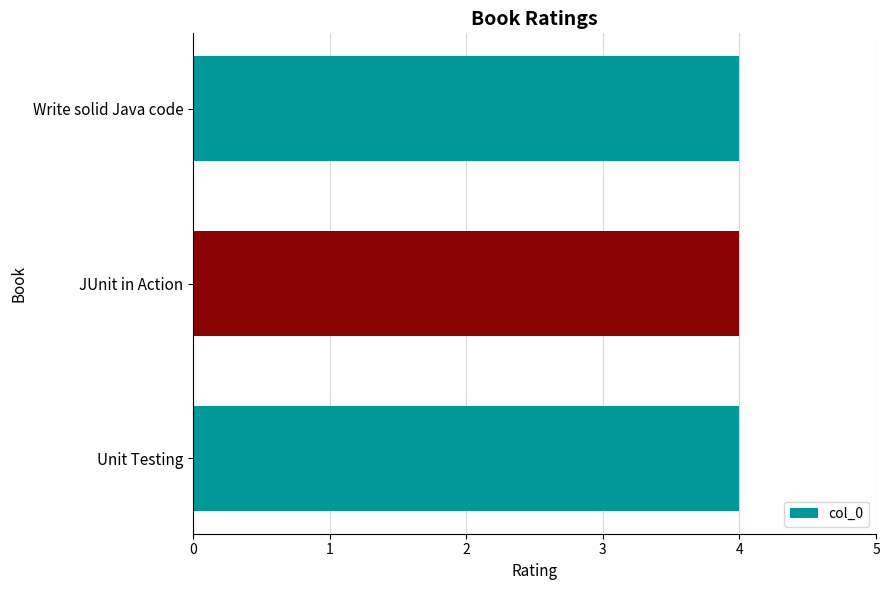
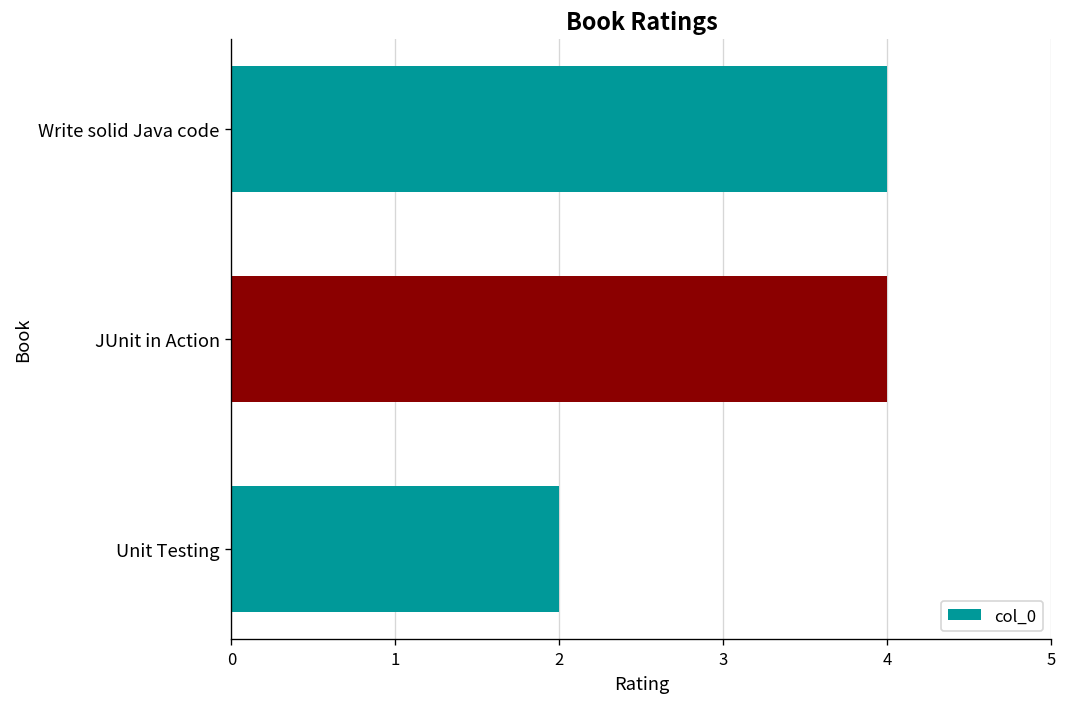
Unit Testing: 4 -> 2
